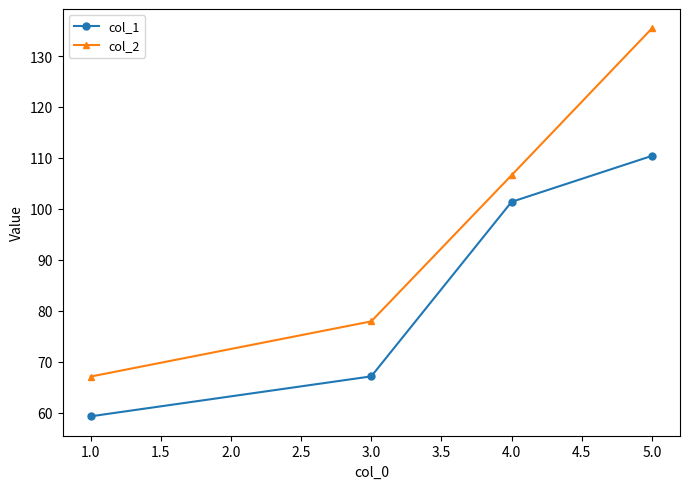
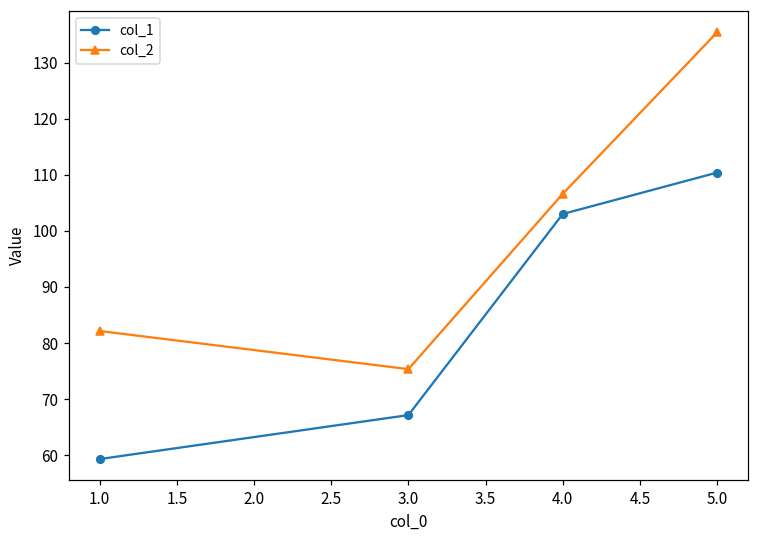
col_2, 1.0: 67 -> 82
col_2, 3.0: 78 -> 75
col_1, 4.0: 101 -> 103
